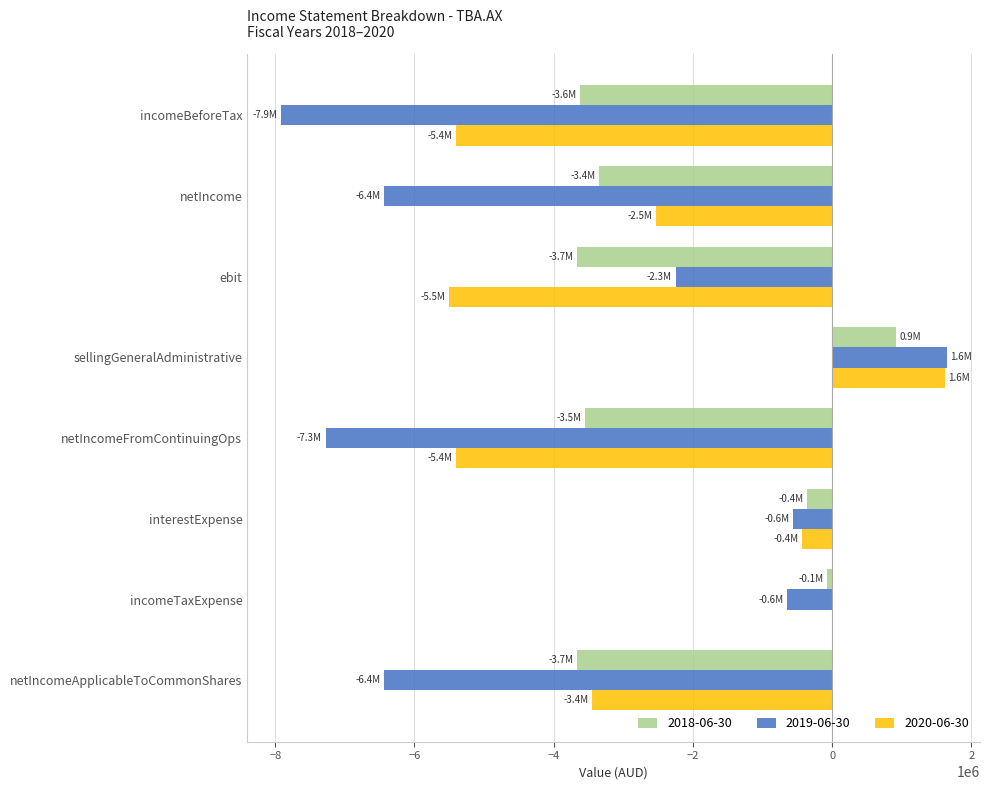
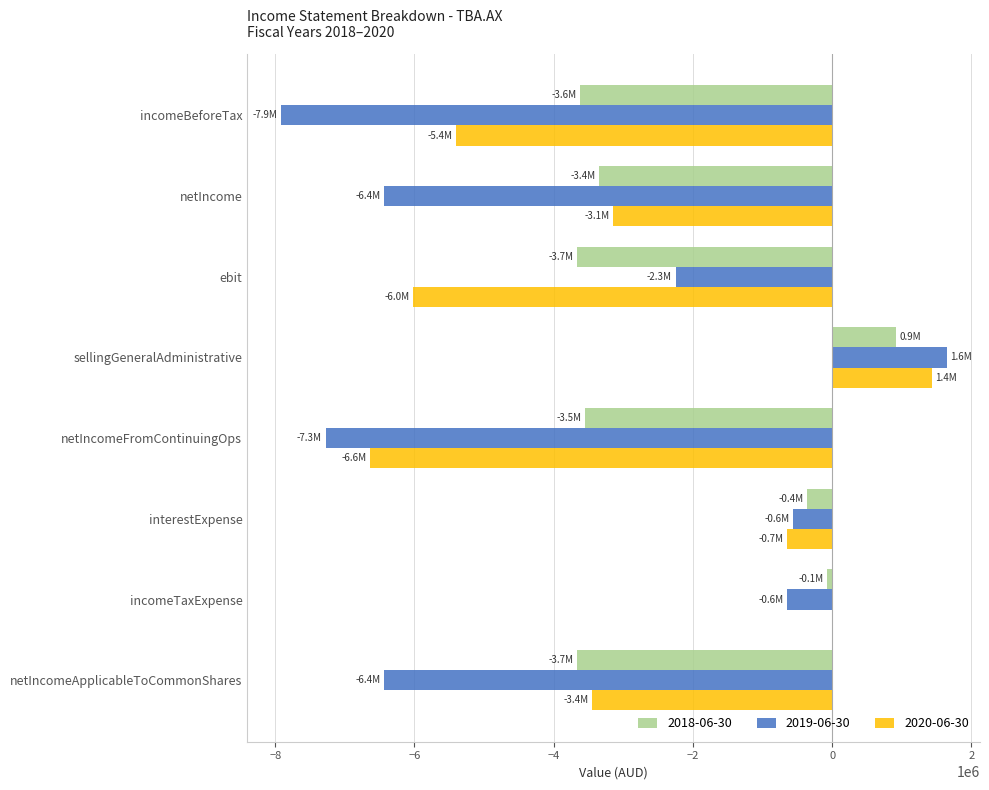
2020-06-30, netIncome: -2.5M -> -3.1M
2020-06-30, ebit: -5.5M -> -6.0M
2020-06-30, sellingGeneralAdministrative: 1.6M -> 1.4M
2020-06-30, netIncomeFromContinuingOps: -5.4M -> -6.6M
2020-06-30, interestExpense: -0.4M -> -0.7M
